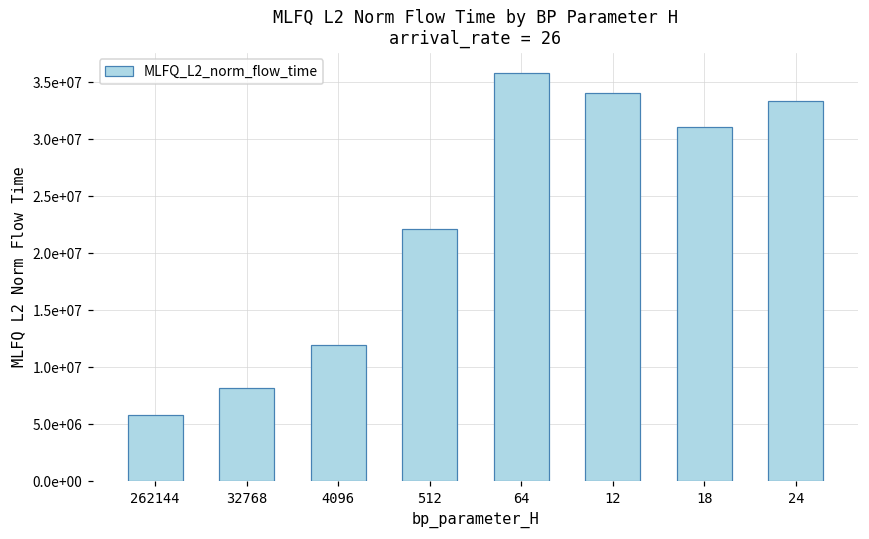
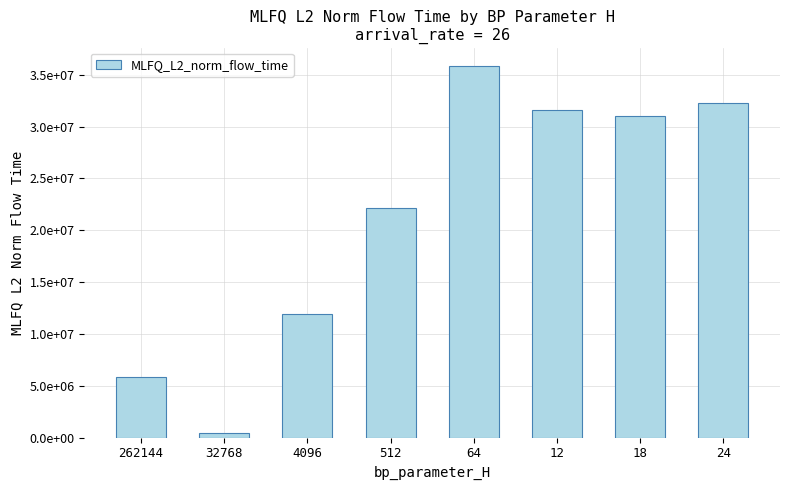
32768: 8200000 -> 400000
12: 34100000 -> 31600000
24: 33400000 -> 32300000
